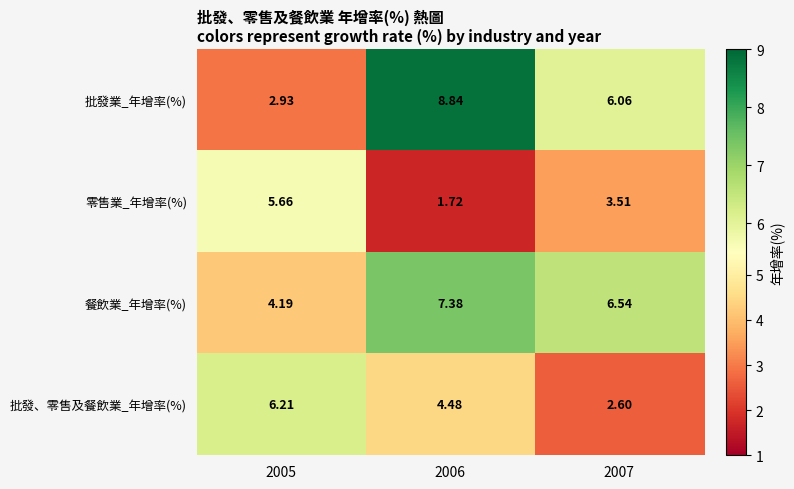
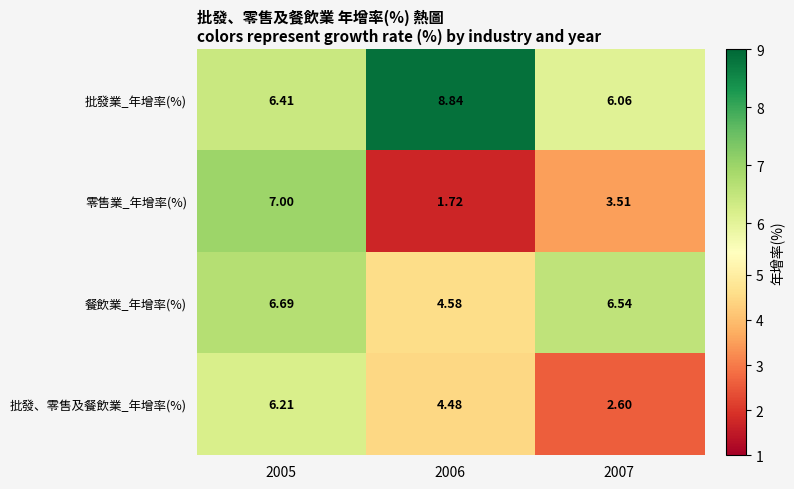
批發業_年增率(%), 2005: 2.93 -> 6.41
零售業_年增率(%), 2005: 5.66 -> 7.00
餐飲業_年增率(%), 2005: 4.19 -> 6.69
餐飲業_年增率(%), 2006: 7.38 -> 4.58
